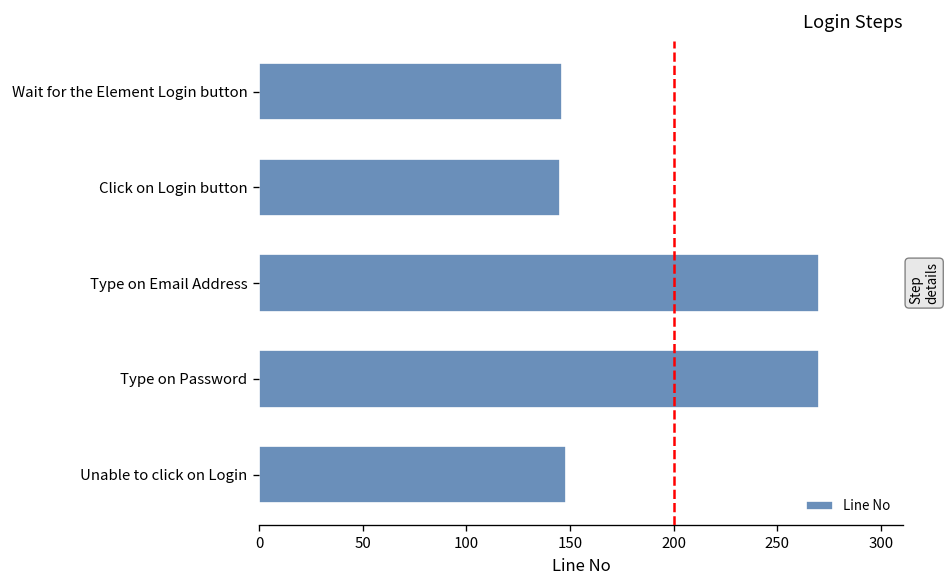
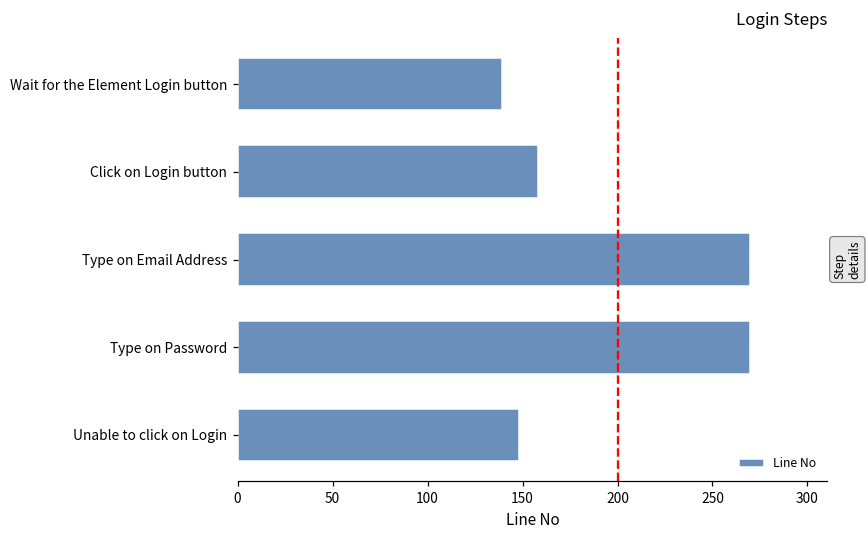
Wait for the Element Login button: 146 -> 139
Click on Login button: 145 -> 158
